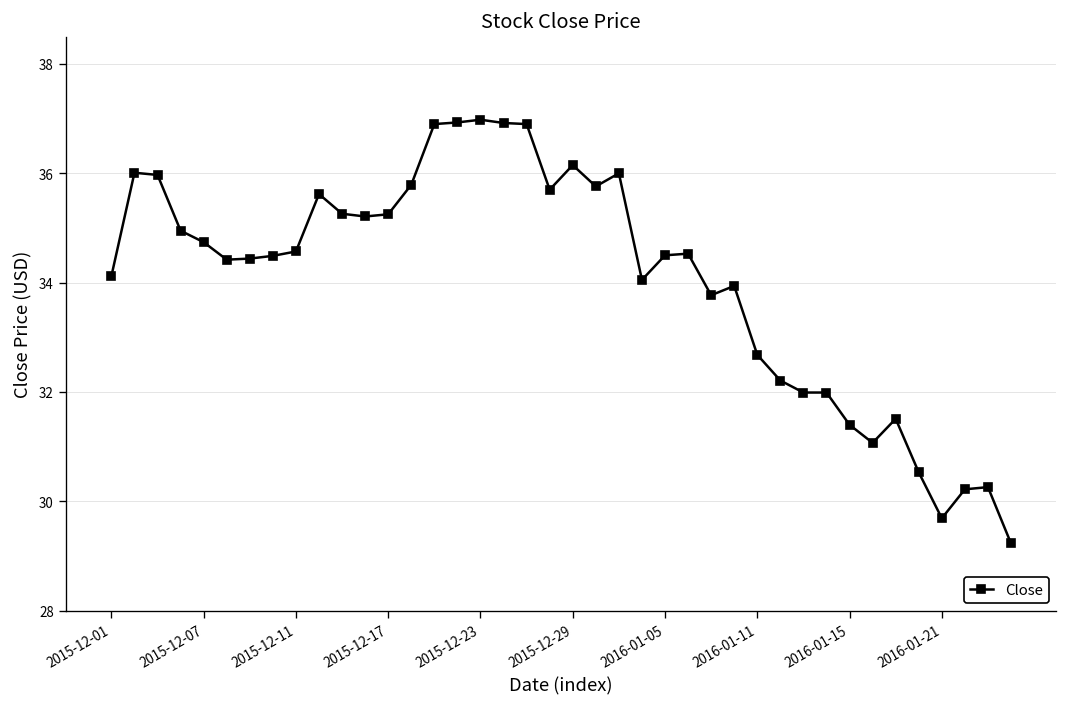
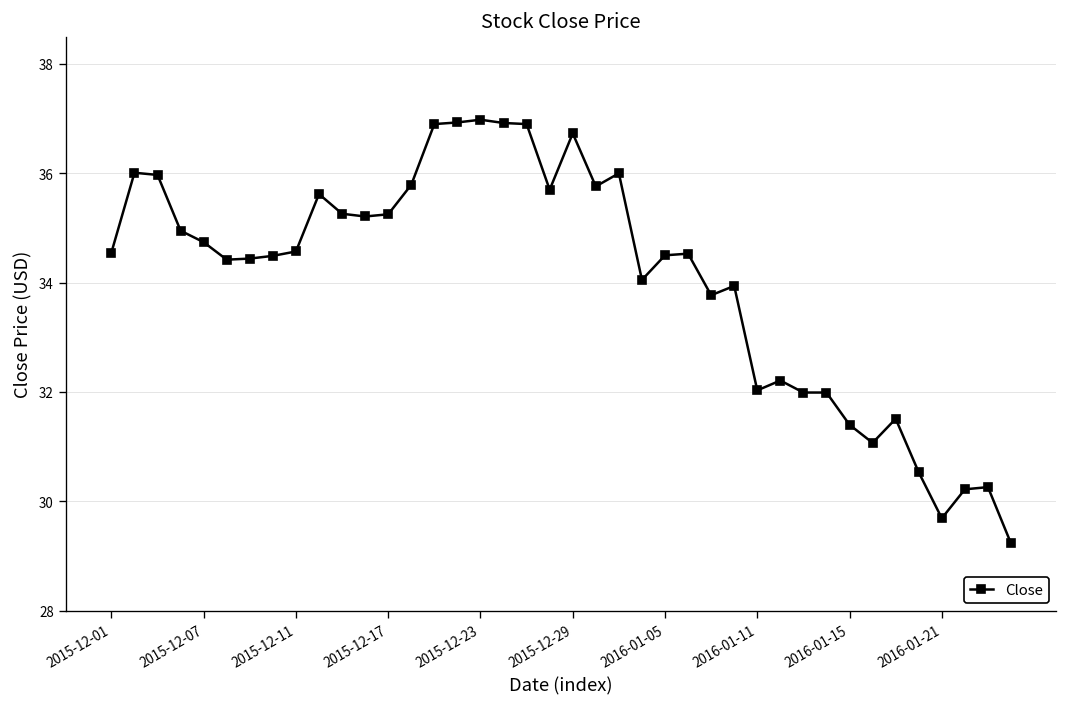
2015-12-01: 34.1 -> 34.6
2015-12-29: 36.2 -> 36.7
2016-01-11: 32.7 -> 32.0
